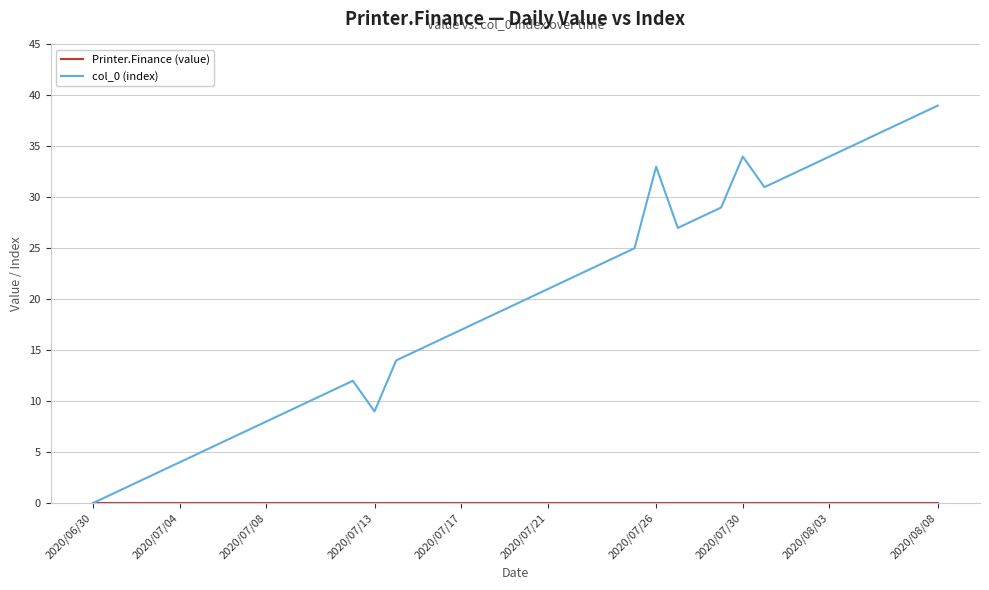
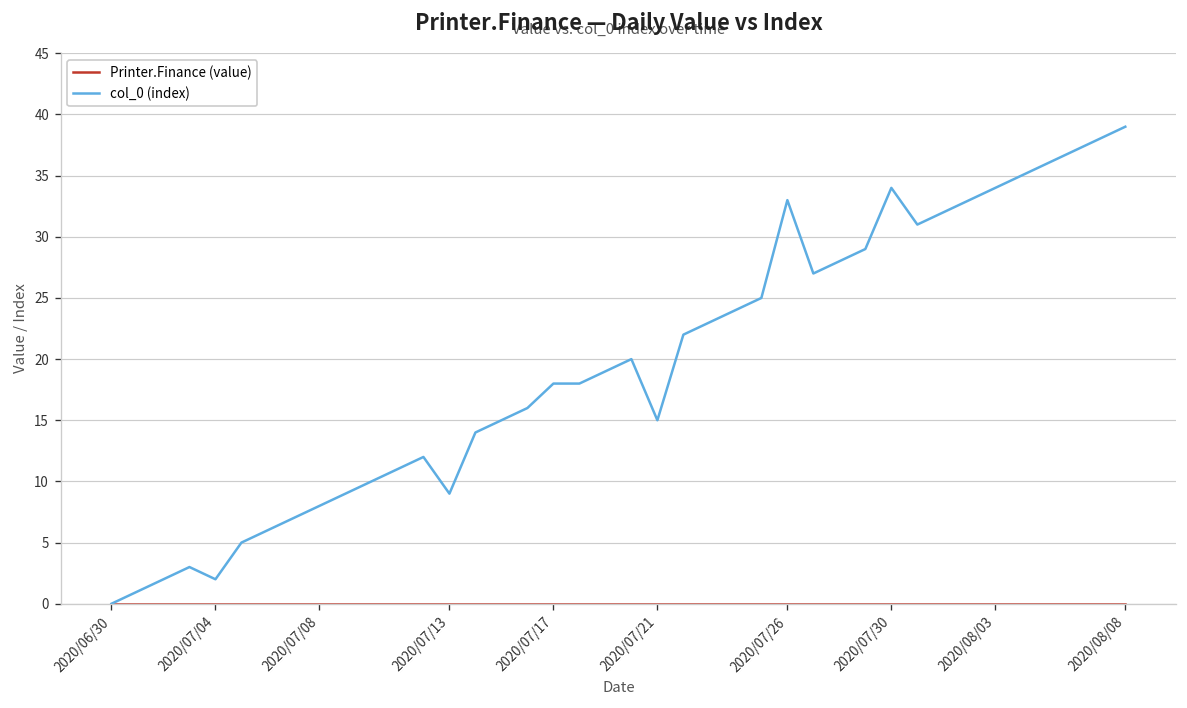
col_0 (index), 2020/07/04: 4 -> 2
col_0 (index), 2020/07/17: 17 -> 18
col_0 (index), 2020/07/21: 21 -> 15
